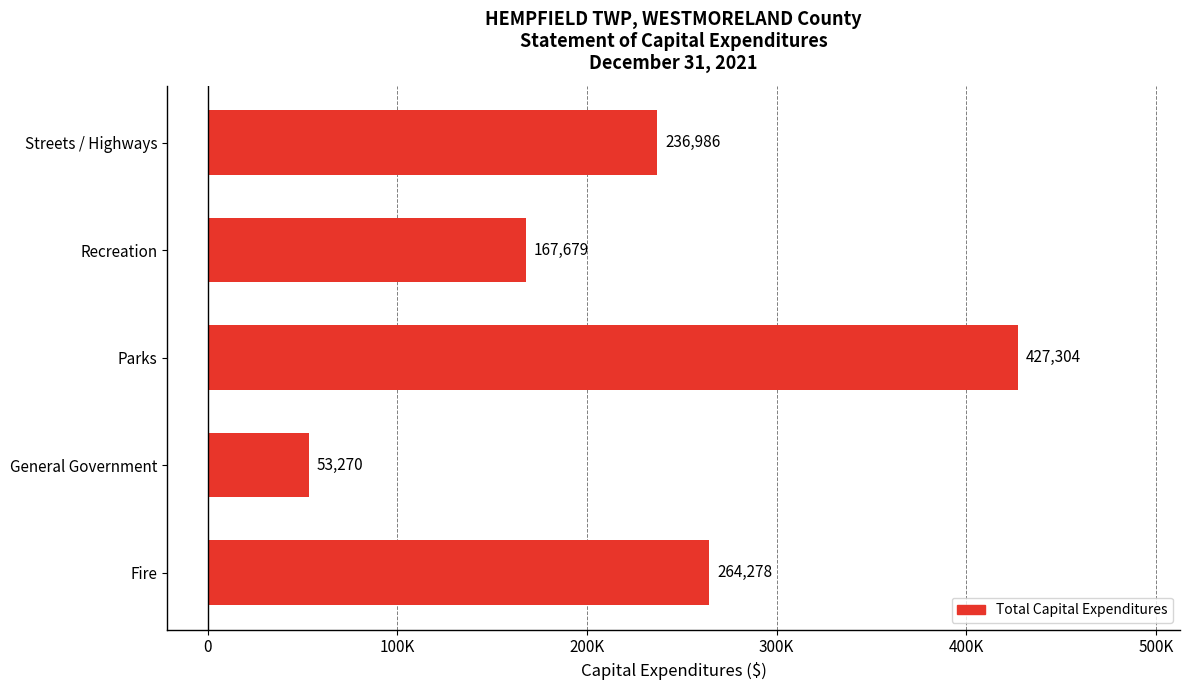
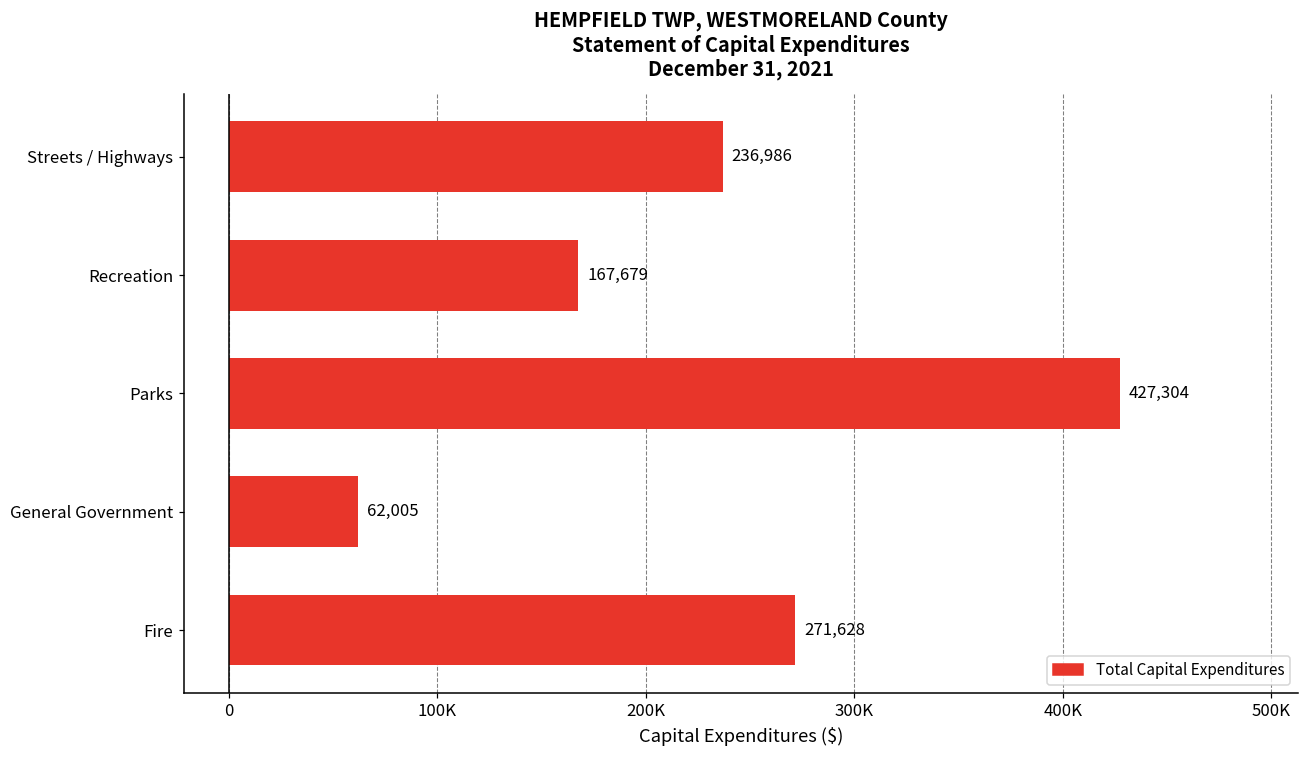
General Government: 53,270 -> 62,005
Fire: 264,278 -> 271,628
